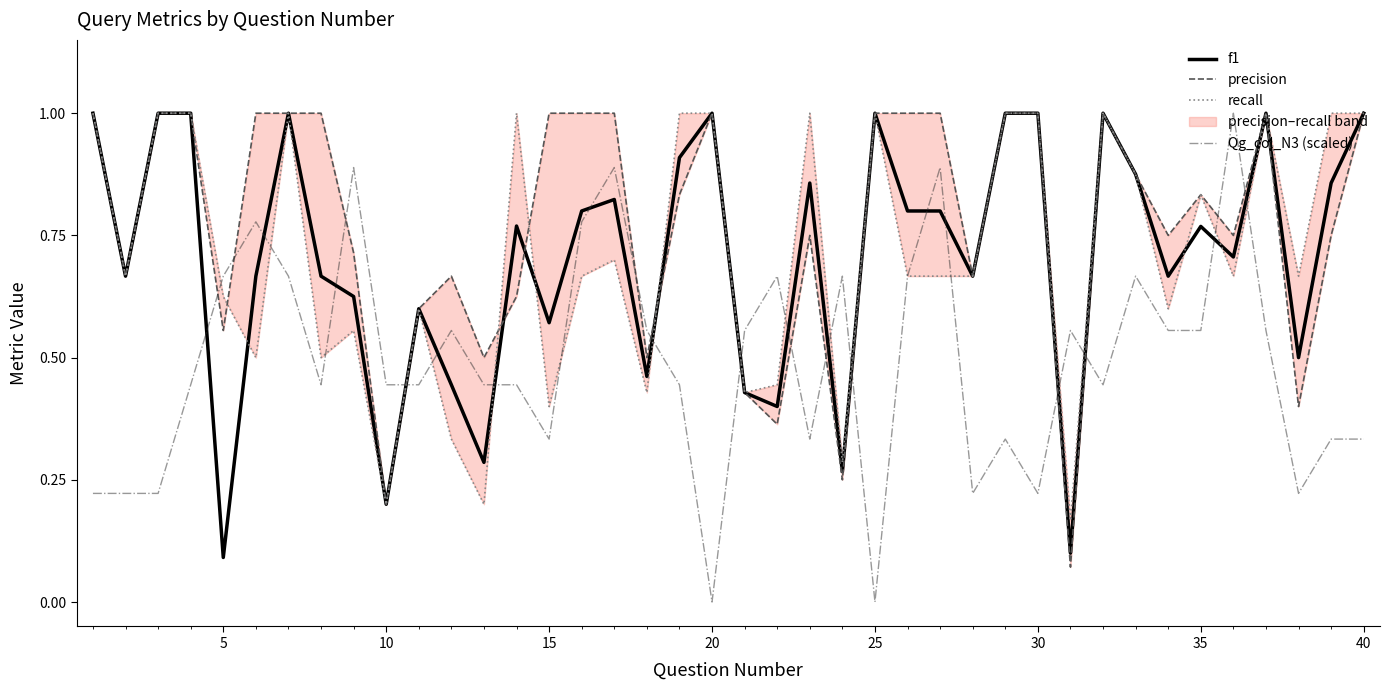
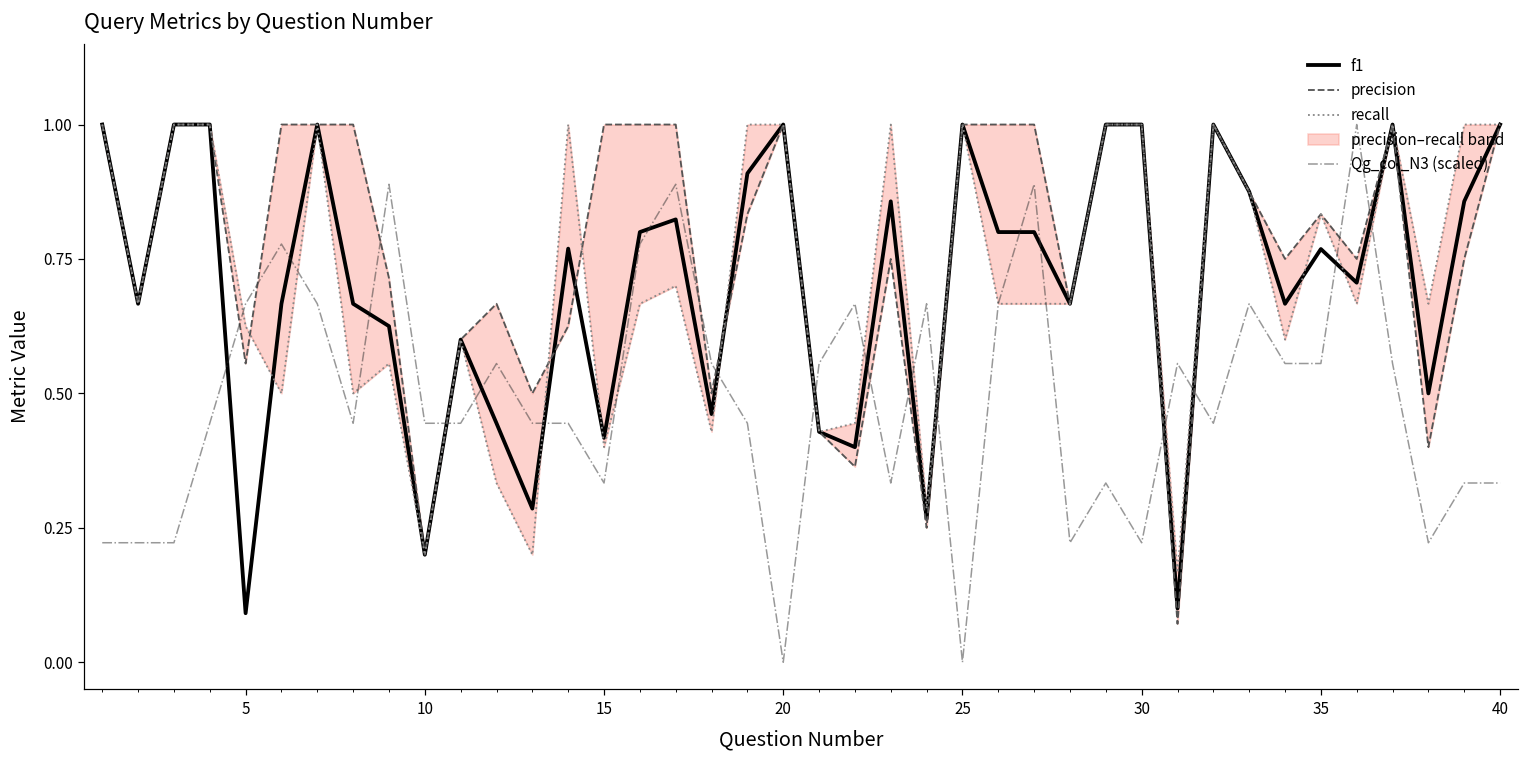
f1, 15: 0.57 -> 0.42
